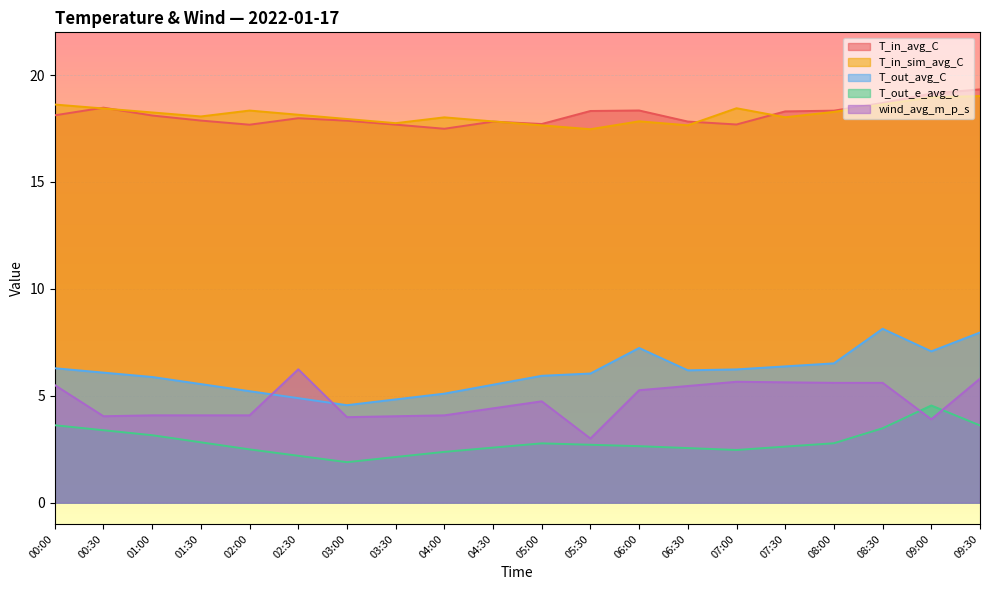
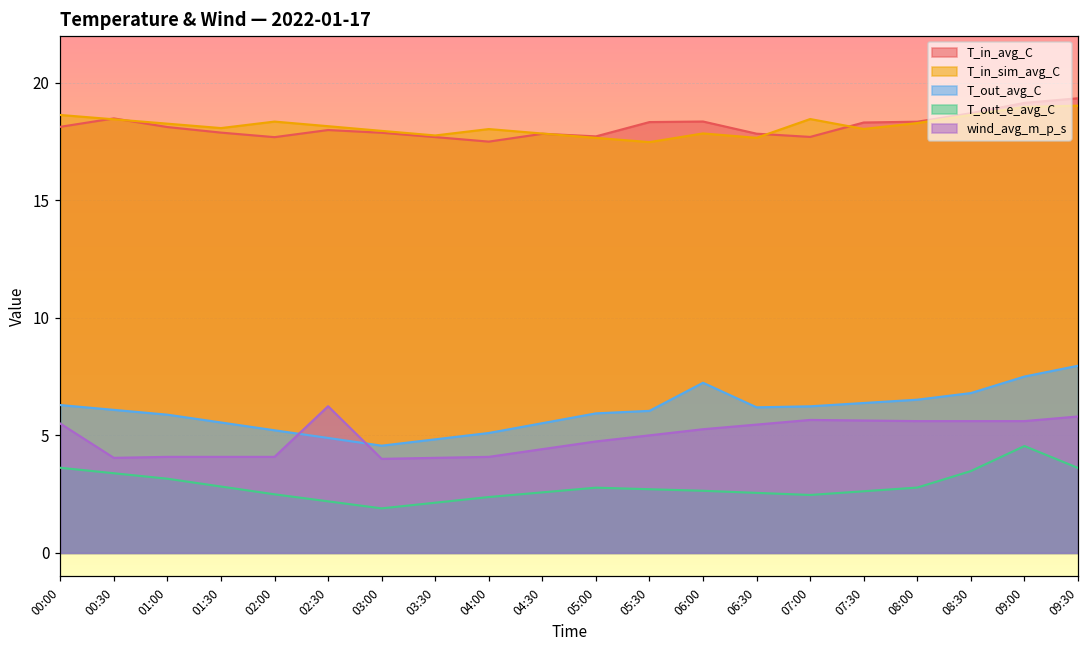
wind_avg_m_p_s, 05:30: 3 -> 5
T_out_avg_C, 08:30: 8.1 -> 6.8
T_out_avg_C, 09:00: 7.1 -> 7.5
wind_avg_m_p_s, 09:00: 3.9 -> 5.6
